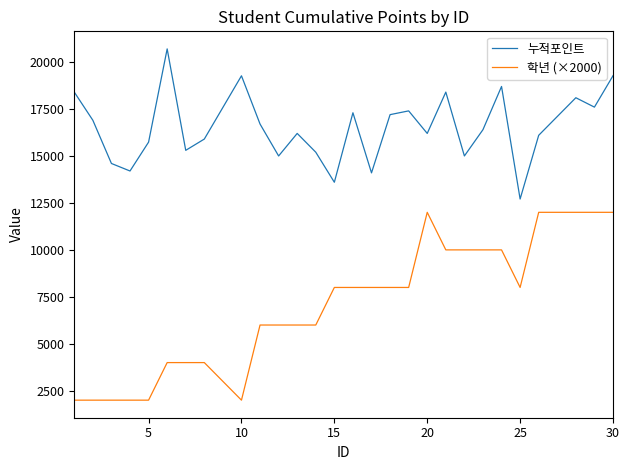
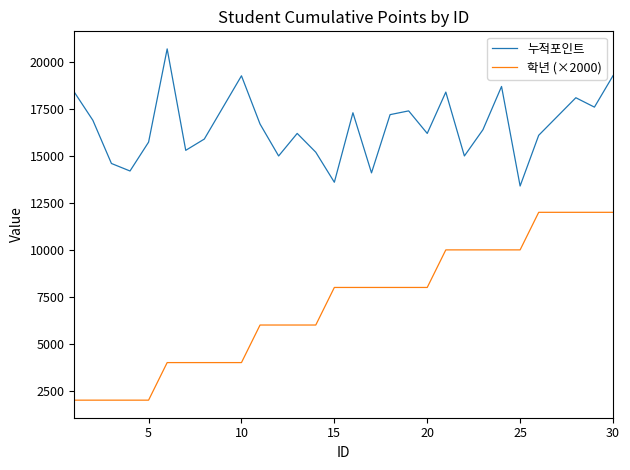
학년 (×2000), 10: 2000 -> 4000
학년 (×2000), 20: 12000 -> 8000
누적포인트, 25: 12700 -> 13400
학년 (×2000), 25: 8000 -> 10000
